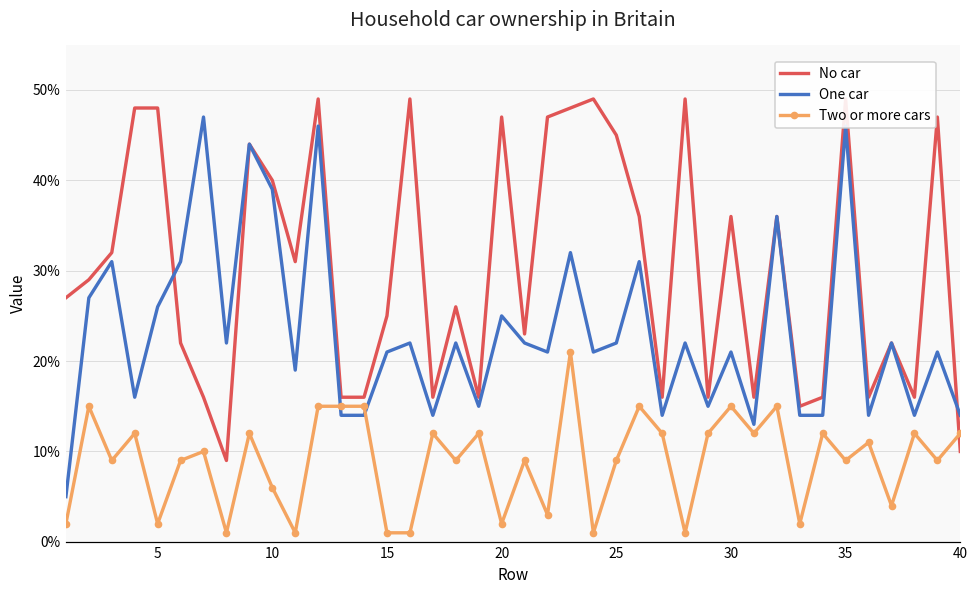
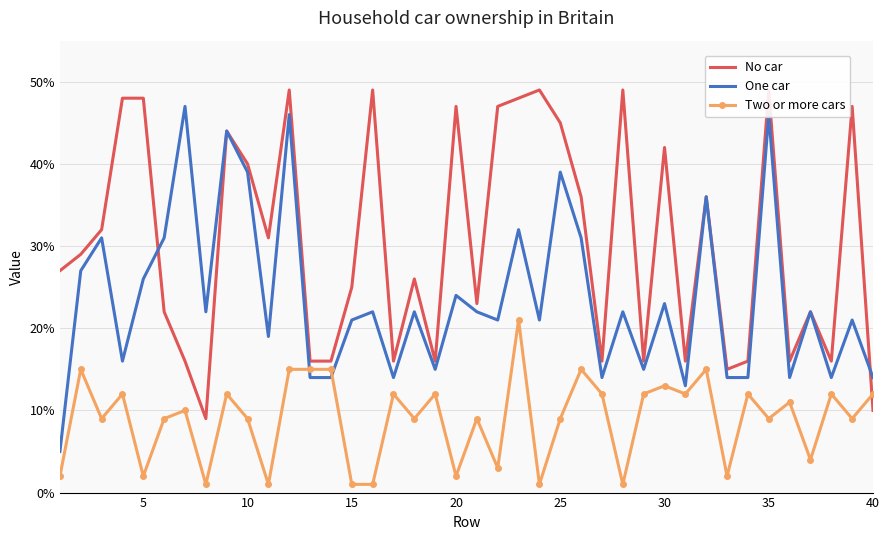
Two or more cars, 10: 6% -> 9%
One car, 20: 25% -> 24%
One car, 25: 22% -> 39%
No car, 30: 36% -> 42%
One car, 30: 21% -> 23%
Two or more cars, 30: 15% -> 13%
